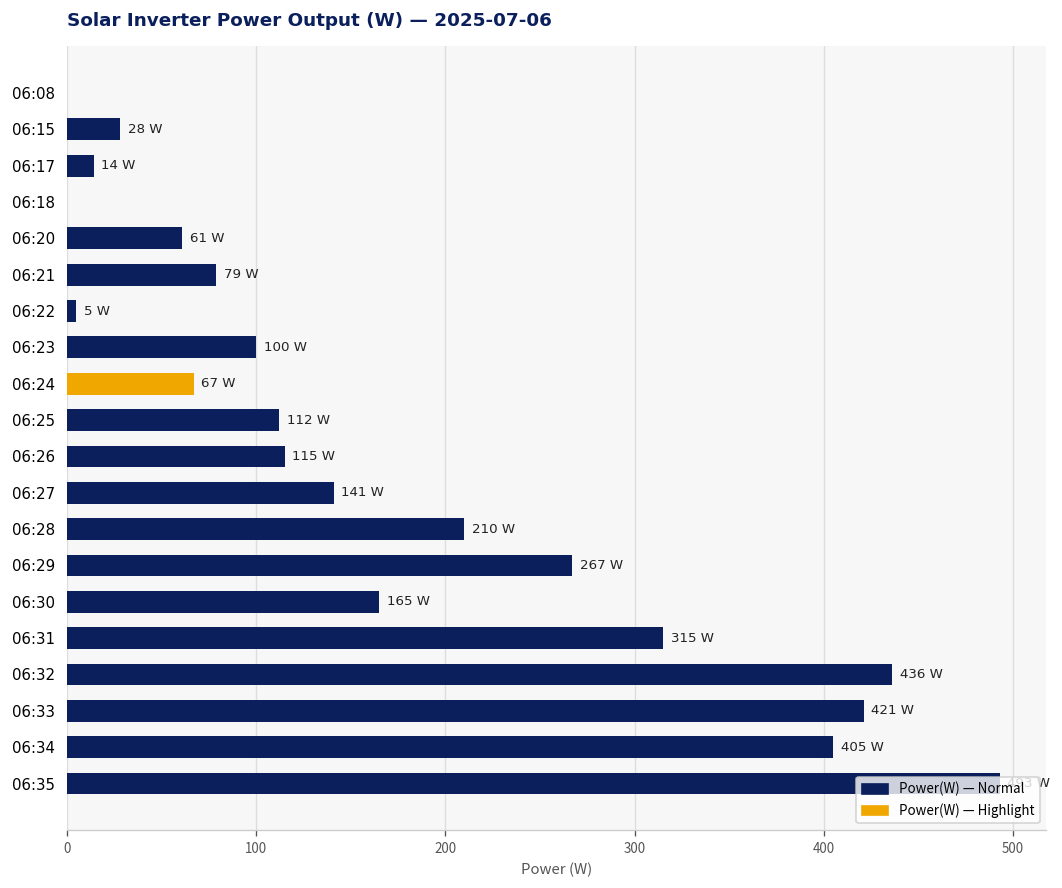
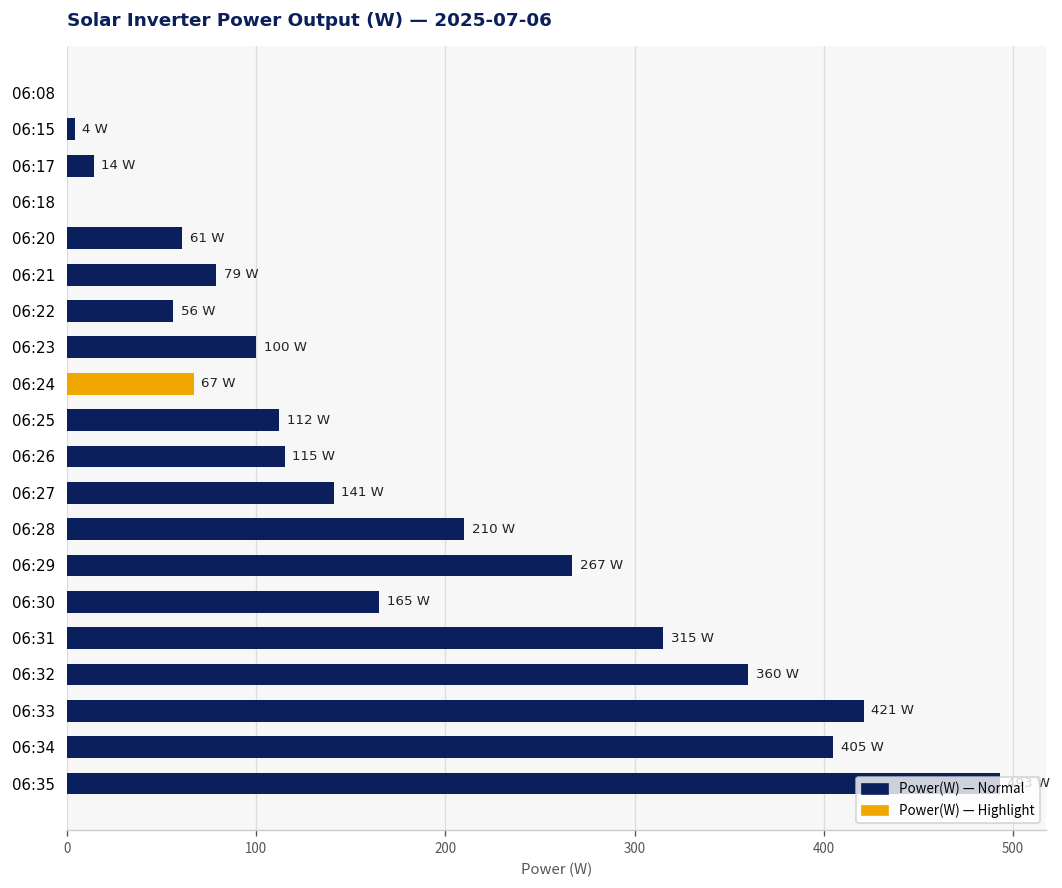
06:15: 28 -> 4
06:22: 5 -> 56
06:32: 436 -> 360
